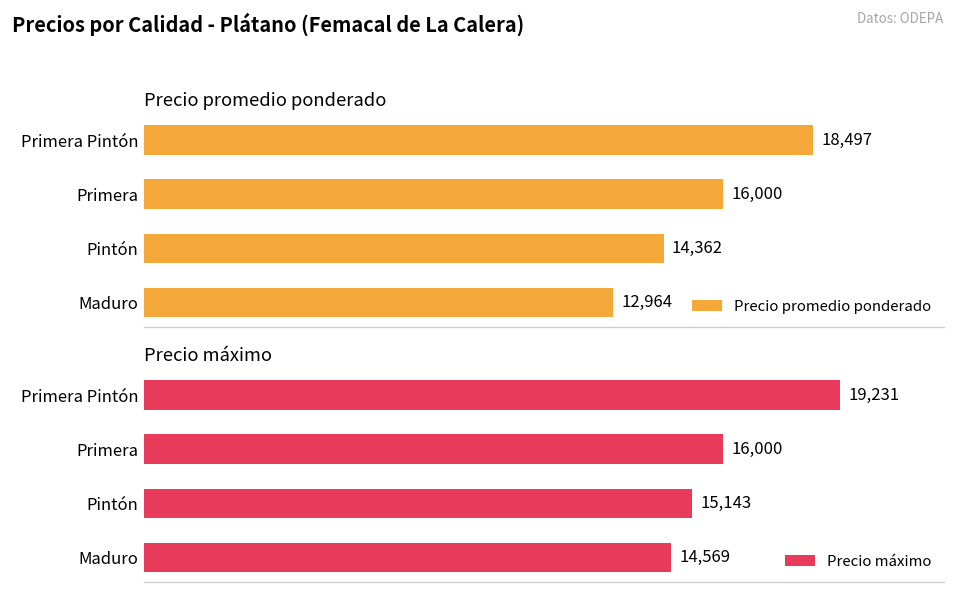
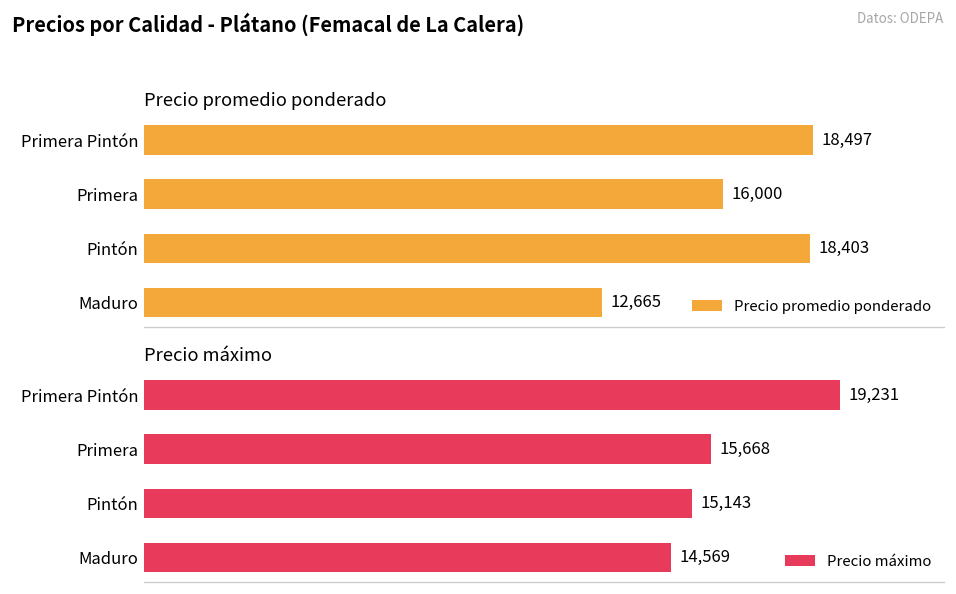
Precio promedio ponderado, Pintón: 14,362 -> 18,403
Precio promedio ponderado, Maduro: 12,964 -> 12,665
Precio máximo, Primera: 16,000 -> 15,668
